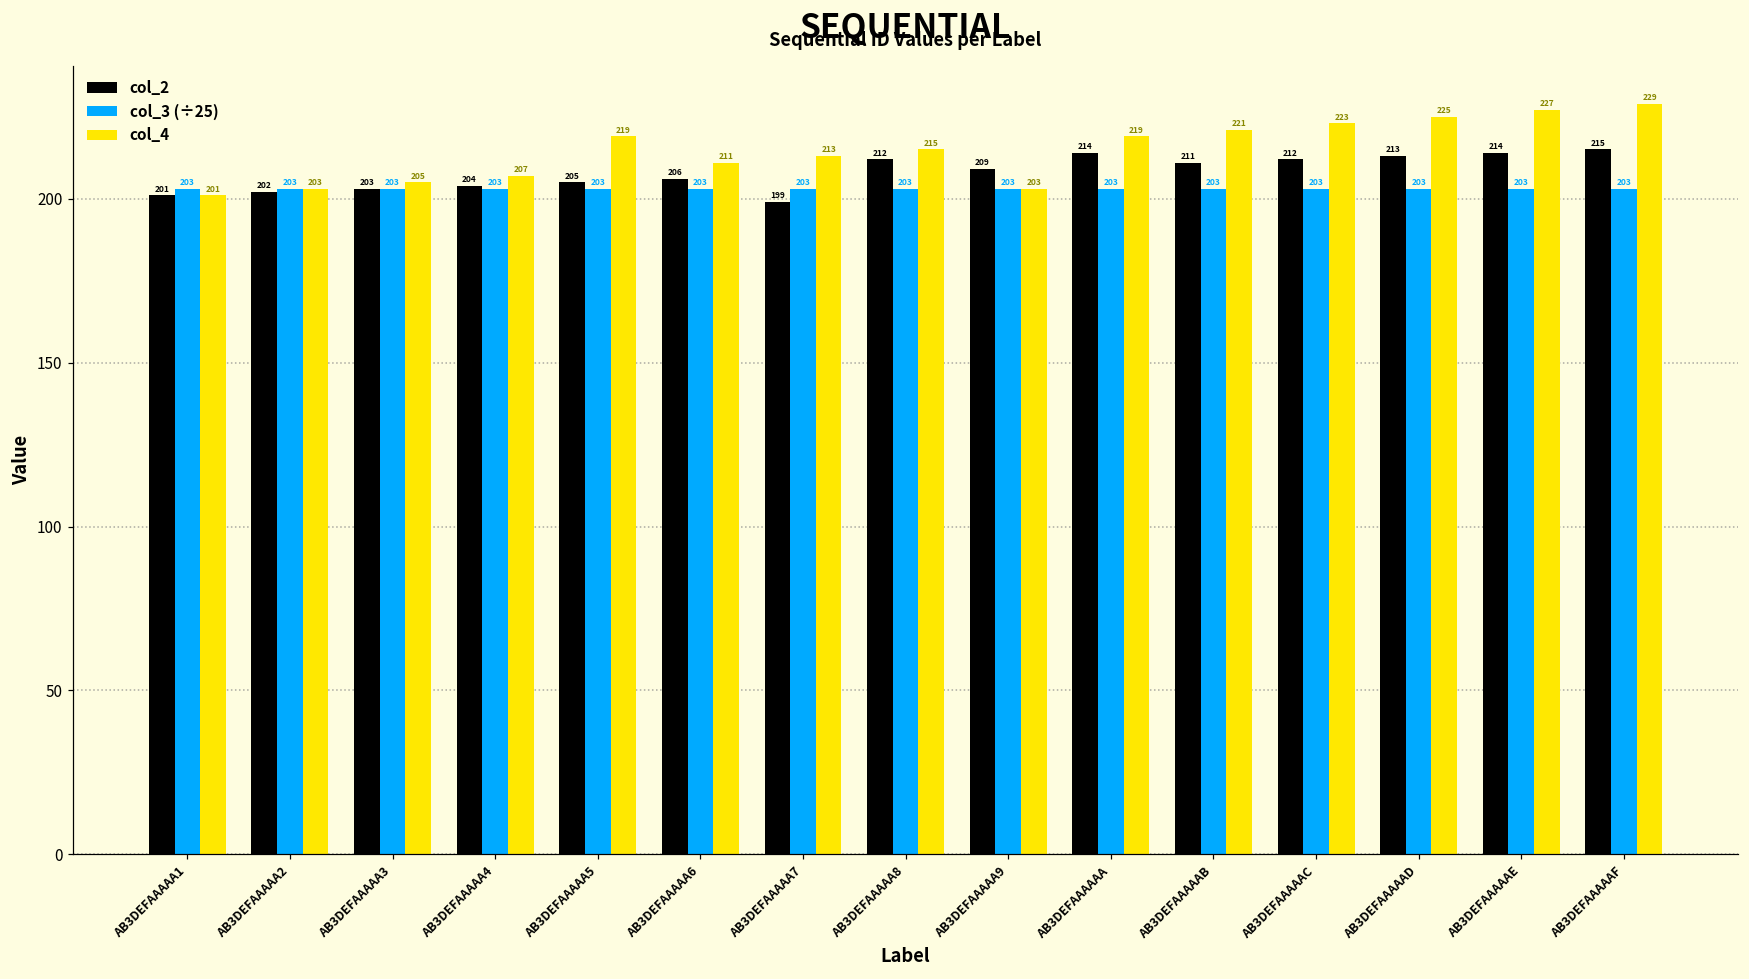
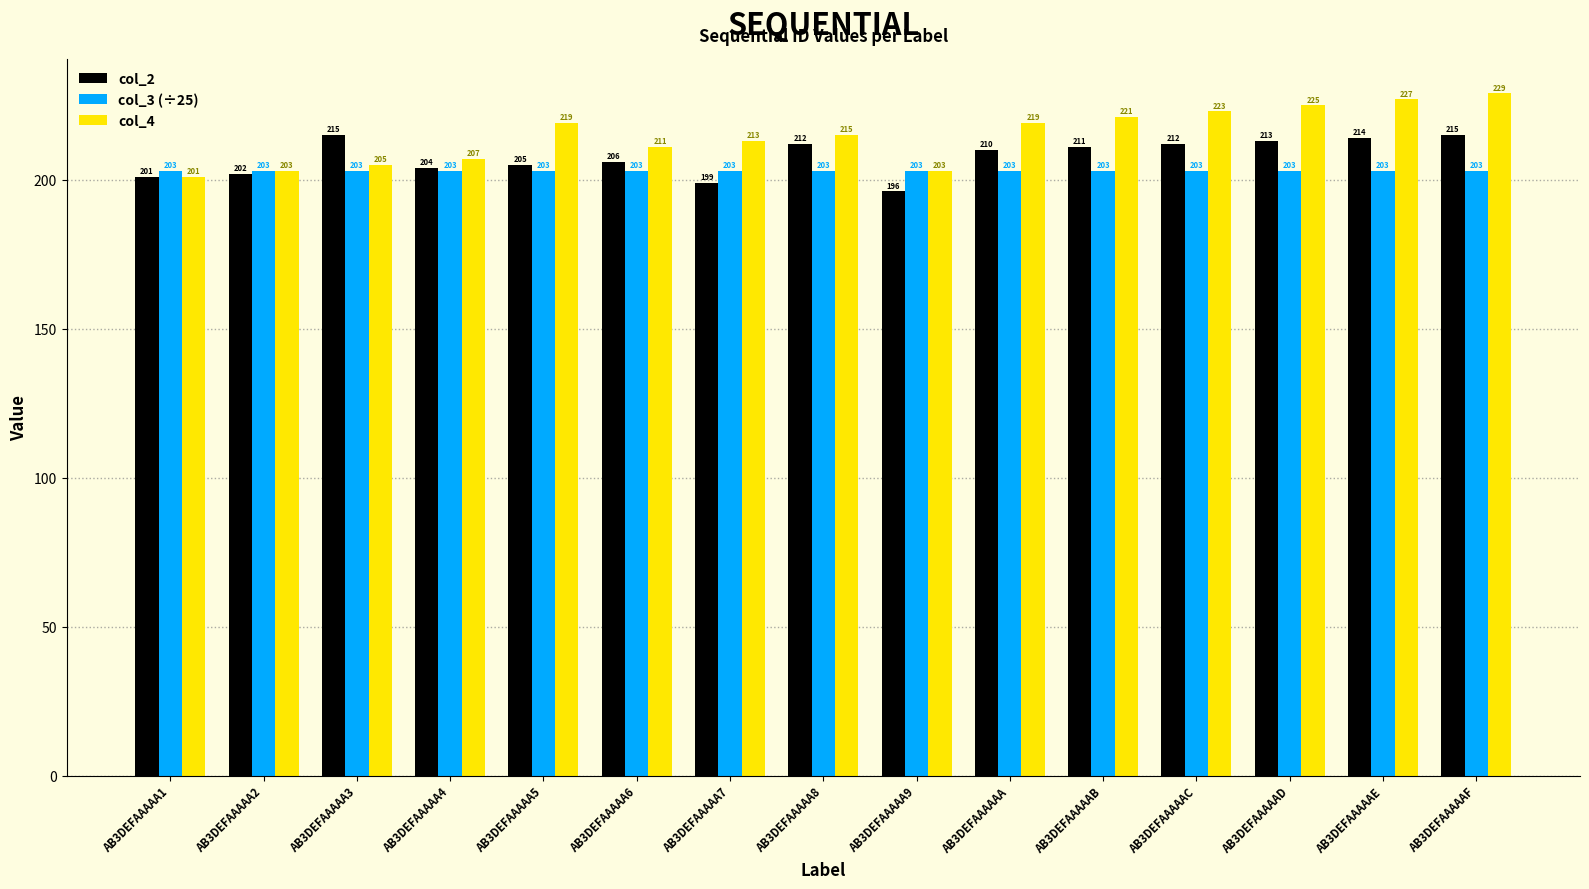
col_2, AB3DEFAAAAA3: 203 -> 215
col_2, AB3DEFAAAAA9: 209 -> 196
col_2, AB3DEFAAAAAA: 214 -> 210
